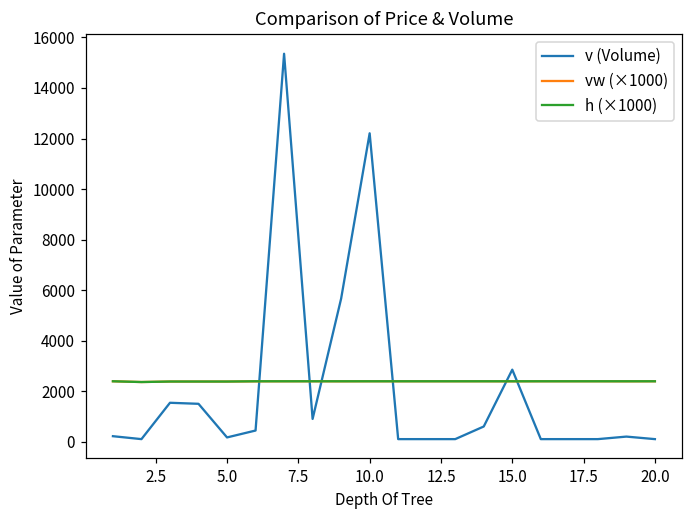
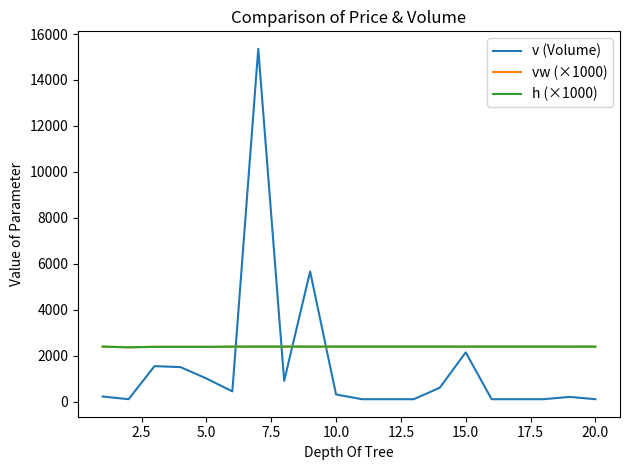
v (Volume), 5.0: 200 -> 1000
v (Volume), 10.0: 12200 -> 300
v (Volume), 15.0: 2900 -> 2100
